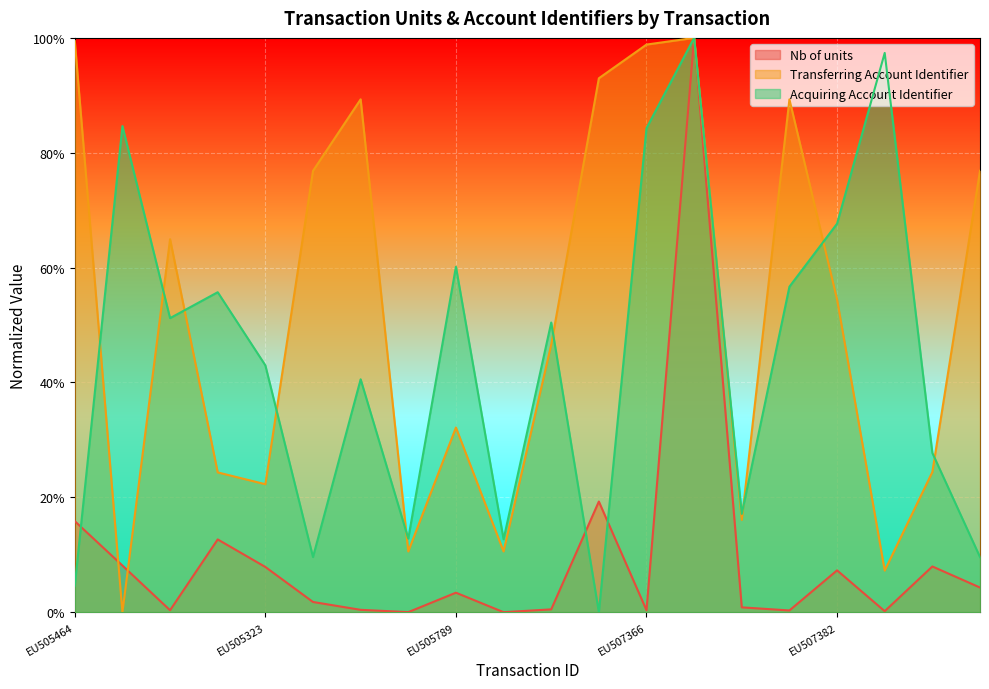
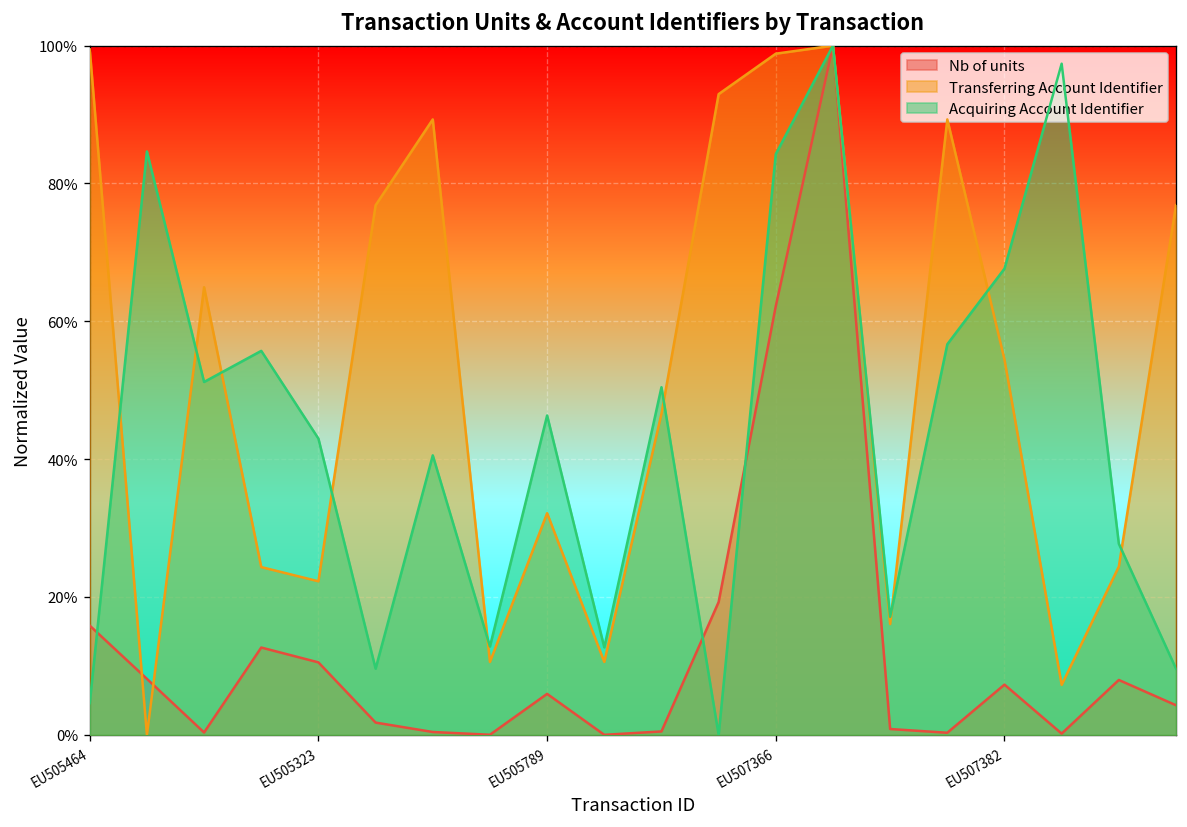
Nb of units, EU505323: 8% -> 11%
Nb of units, EU505789: 3% -> 6%
Acquiring Account Identifier, EU505789: 60% -> 46%
Nb of units, EU507366: 0% -> 62%
